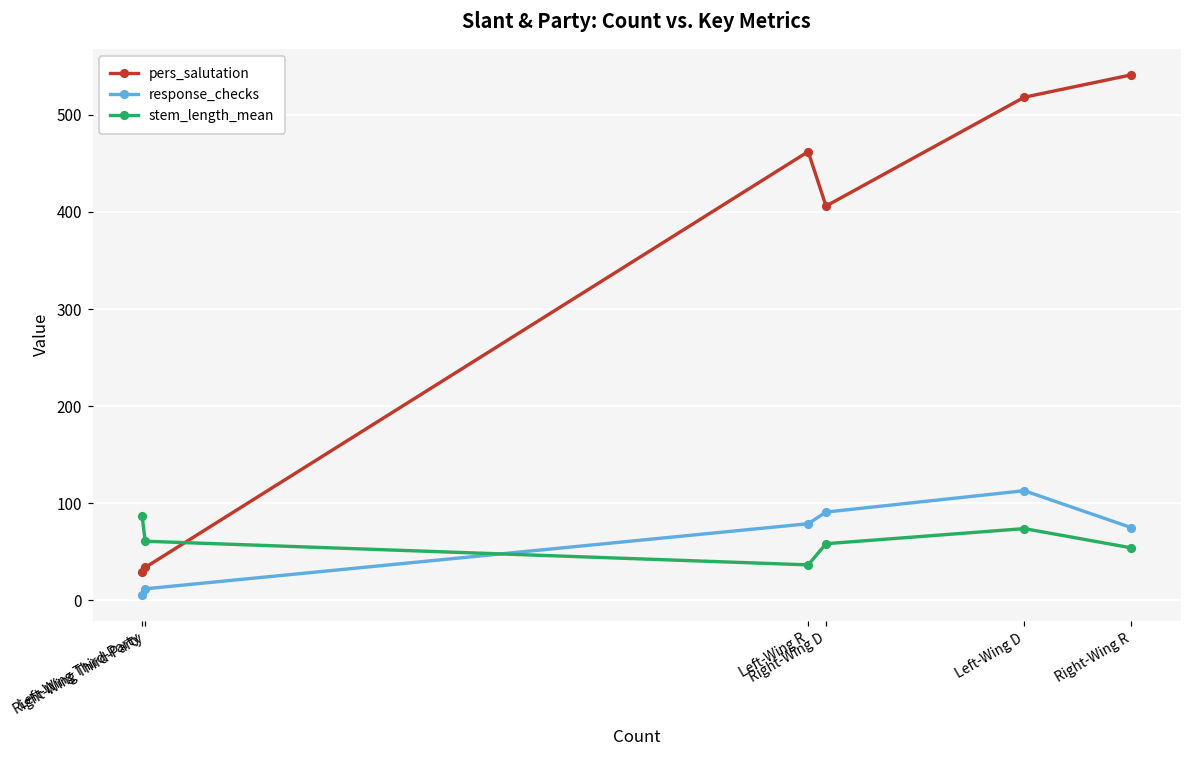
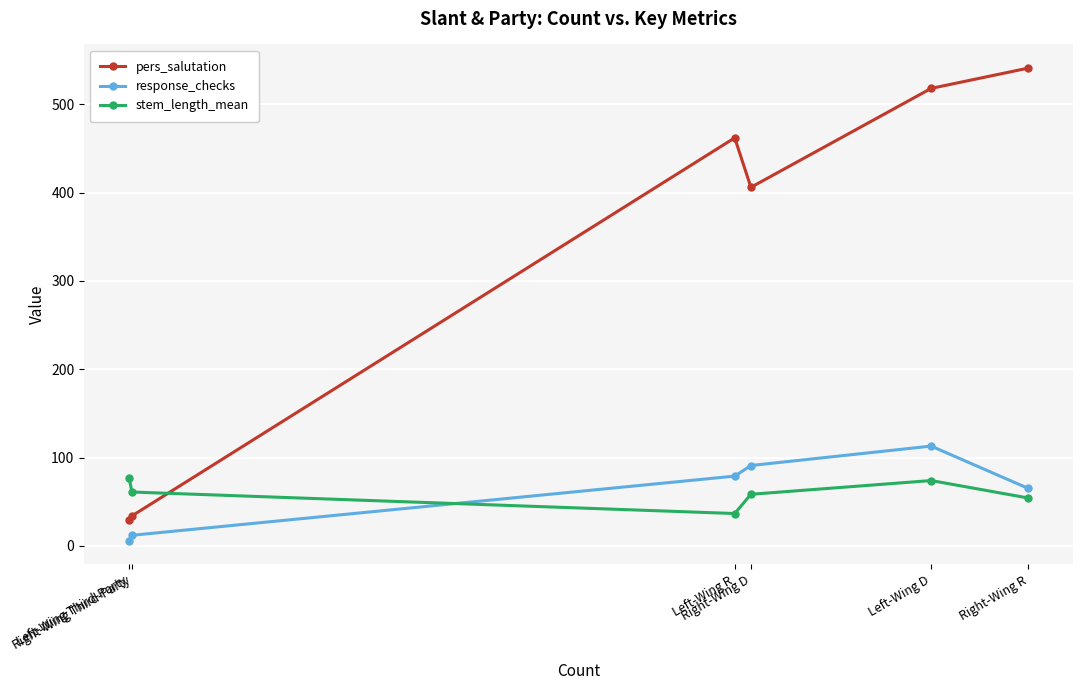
stem_length_mean, Left-Wing Third-Party: 90 -> 80
response_checks, Right-Wing R: 80 -> 70
